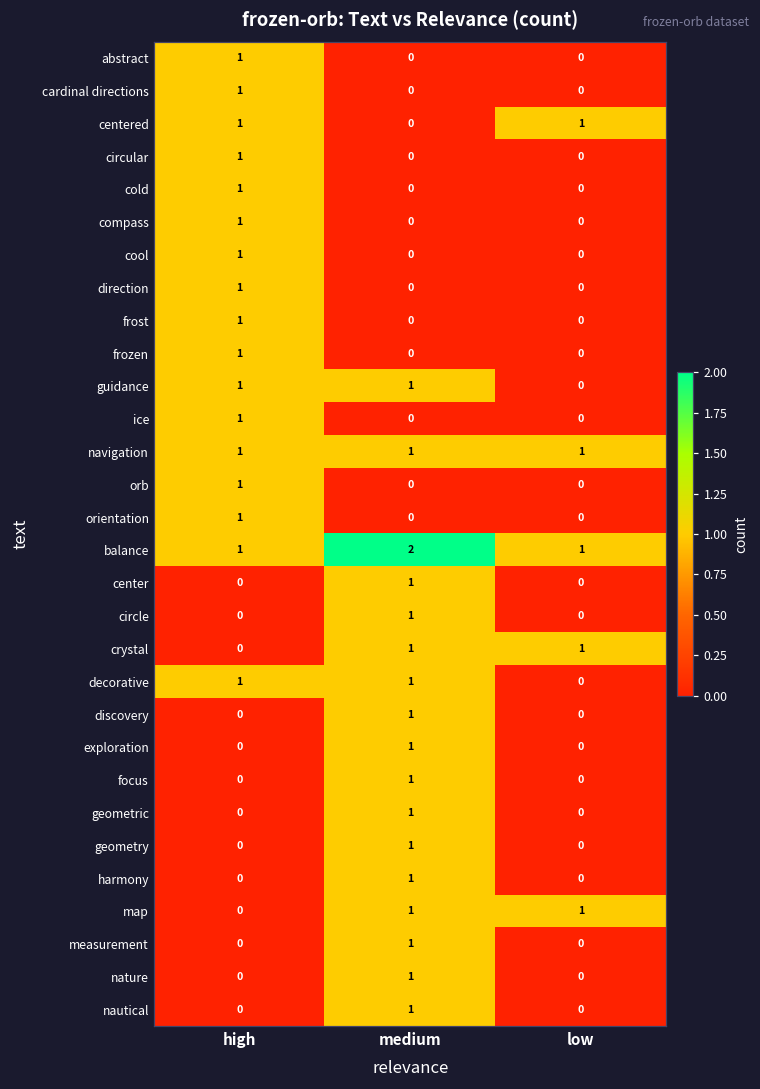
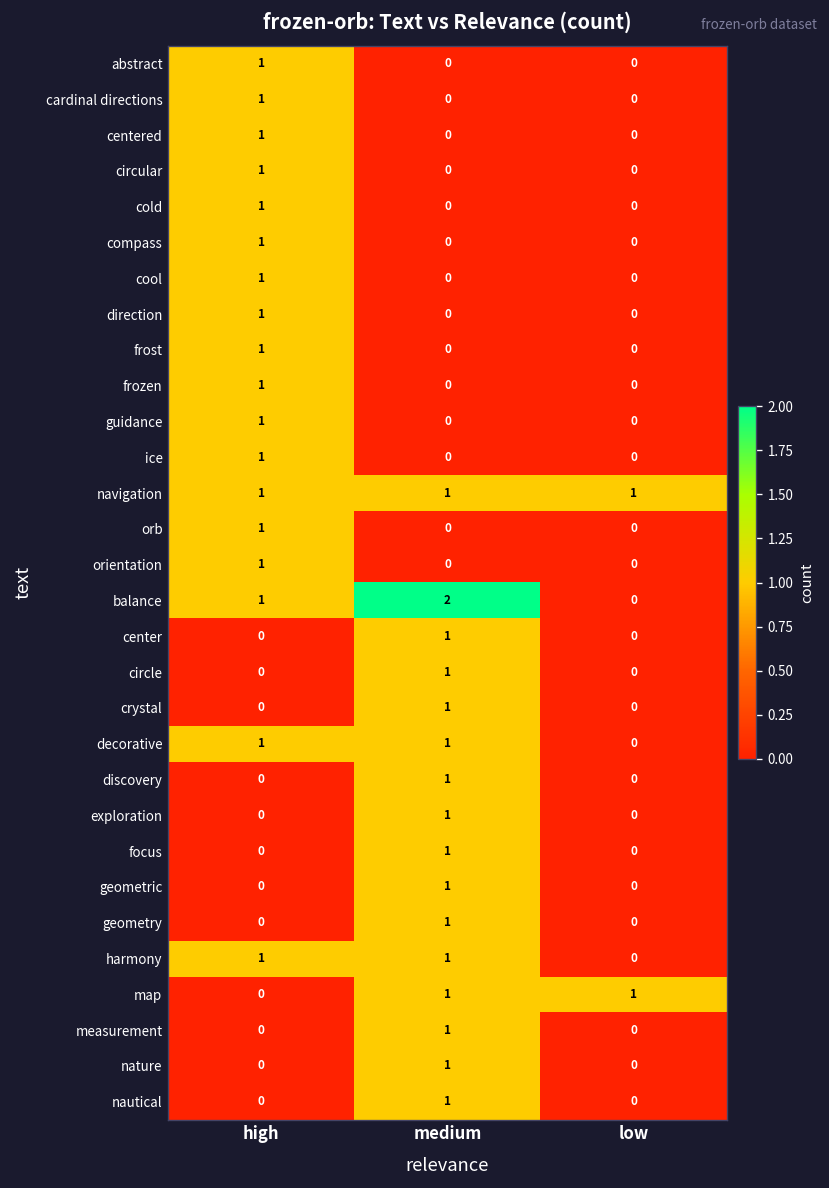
centered, low: 1 -> 0
guidance, medium: 1 -> 0
balance, low: 1 -> 0
crystal, low: 1 -> 0
harmony, high: 0 -> 1
